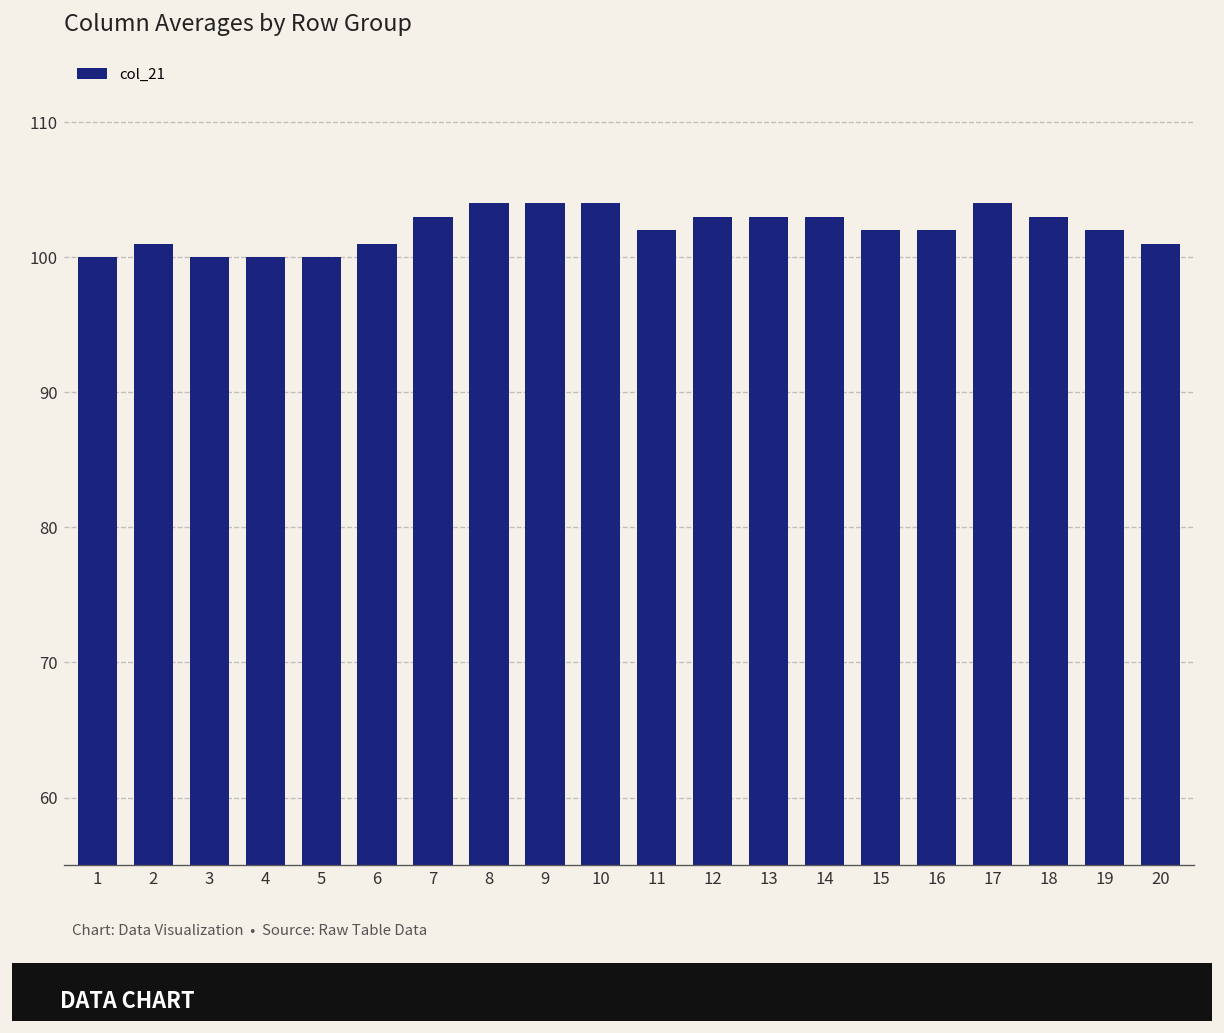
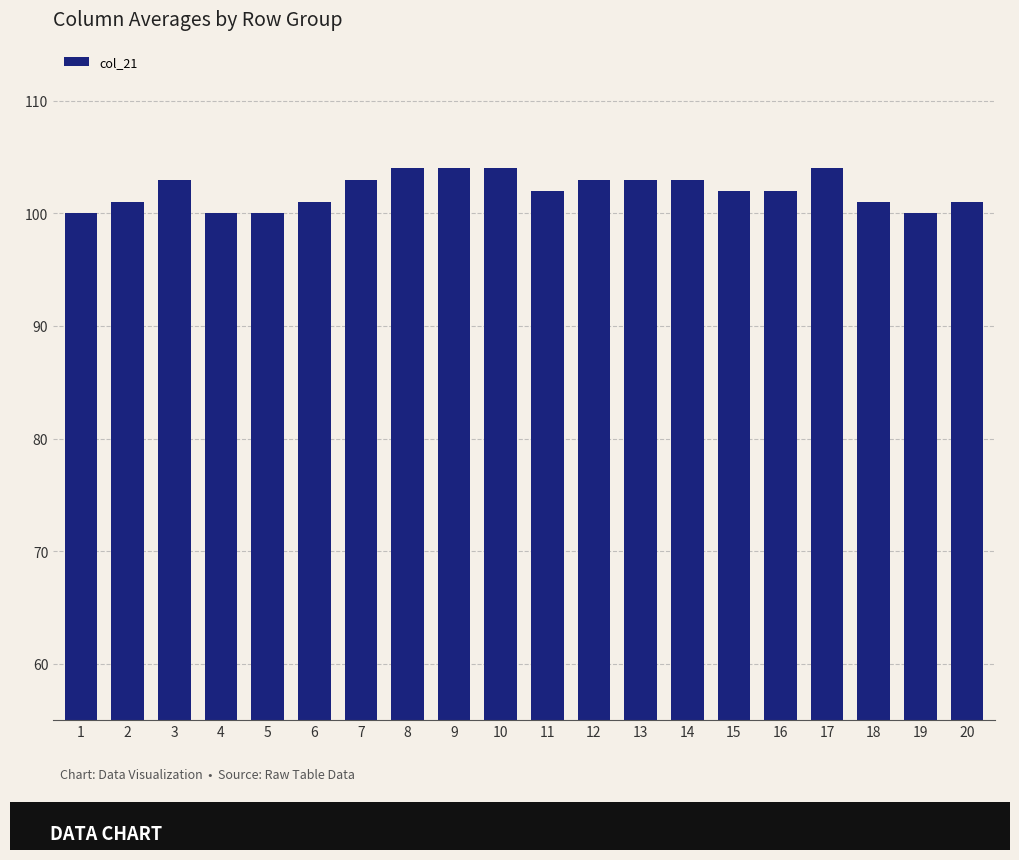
3: 100 -> 103
18: 103 -> 101
19: 102 -> 100
